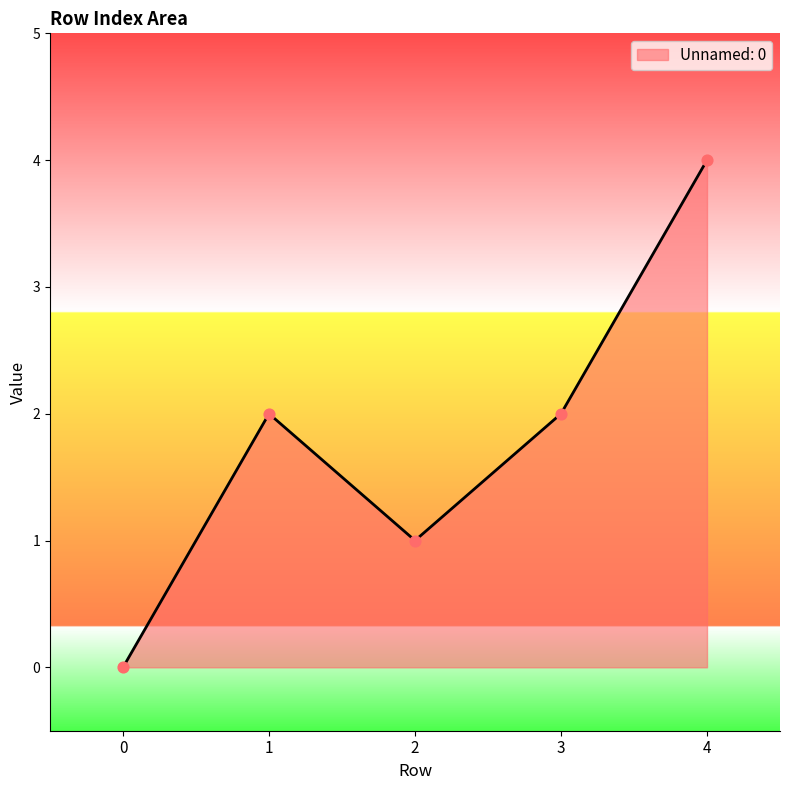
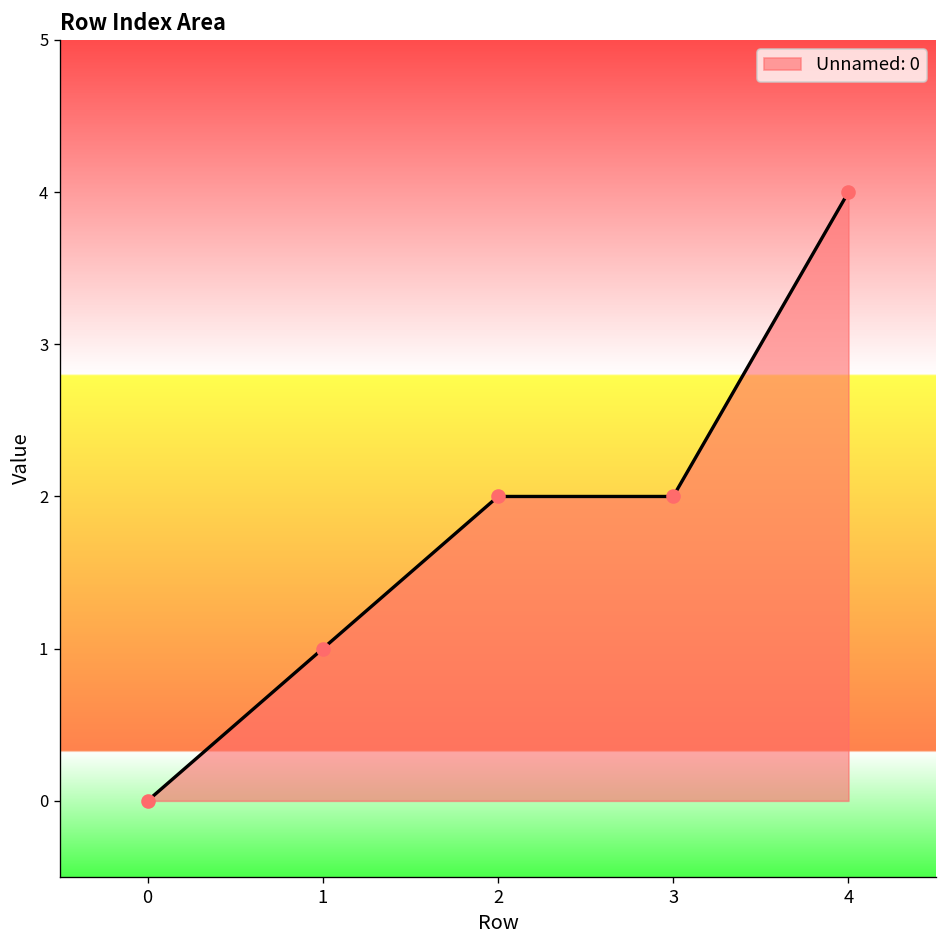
1: 2 -> 1
2: 1 -> 2
